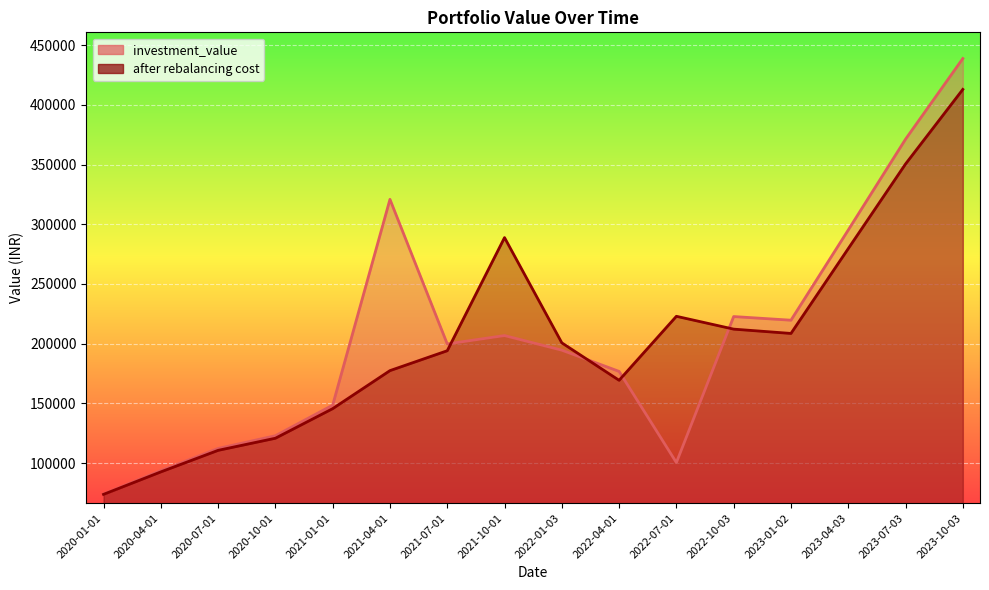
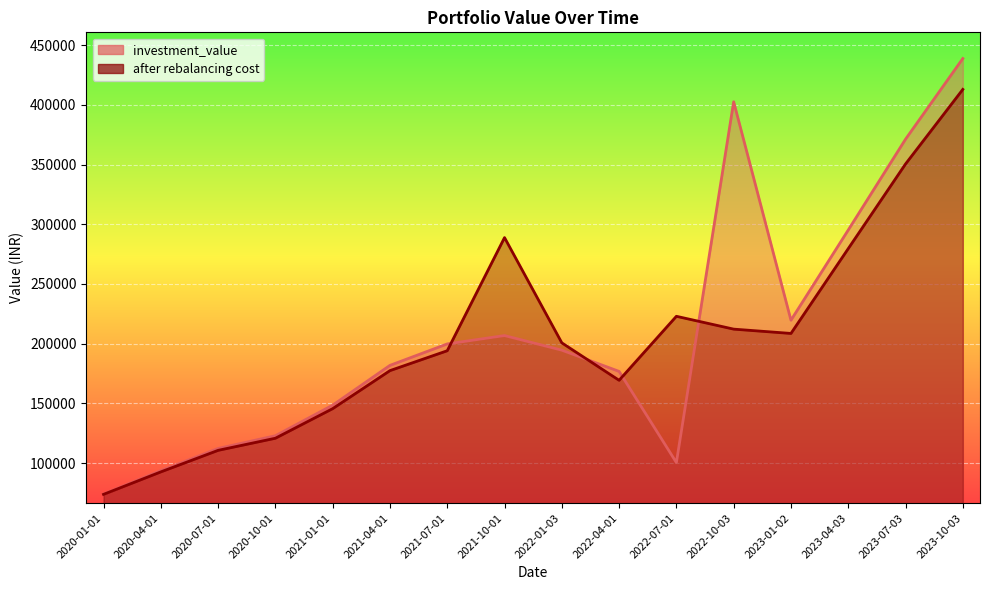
investment_value, 2021-04-01: 321000 -> 182000
investment_value, 2022-10-03: 223000 -> 403000
